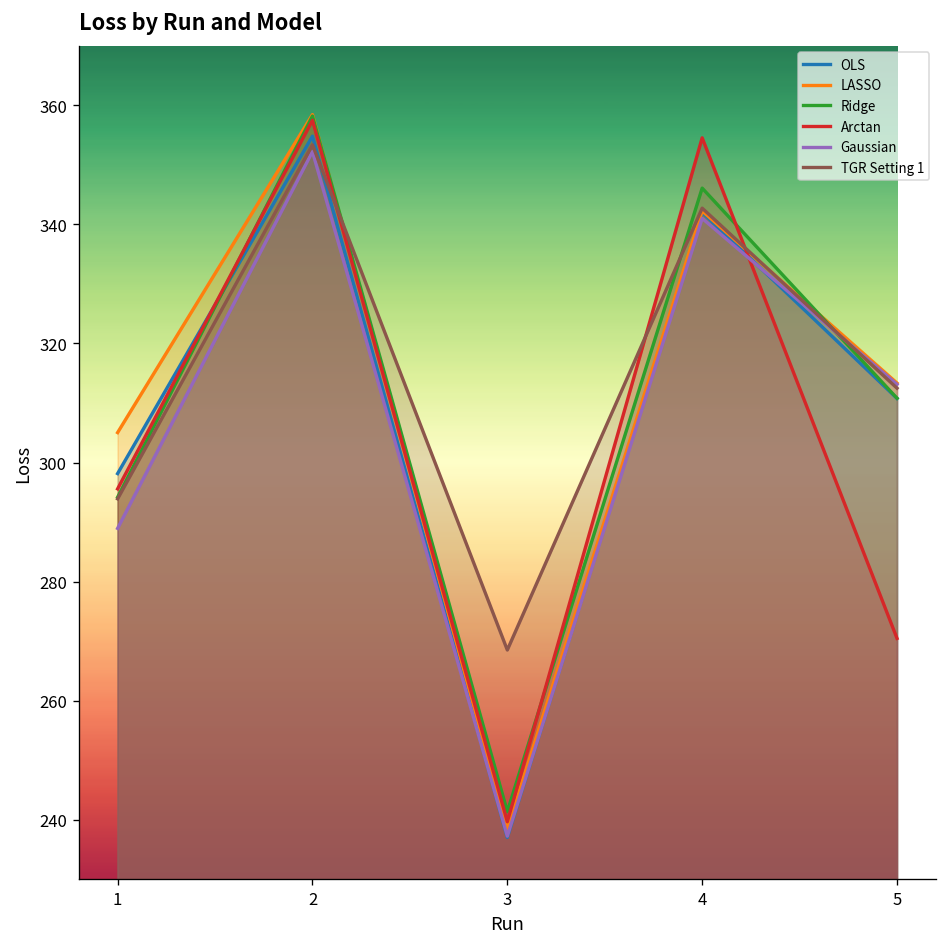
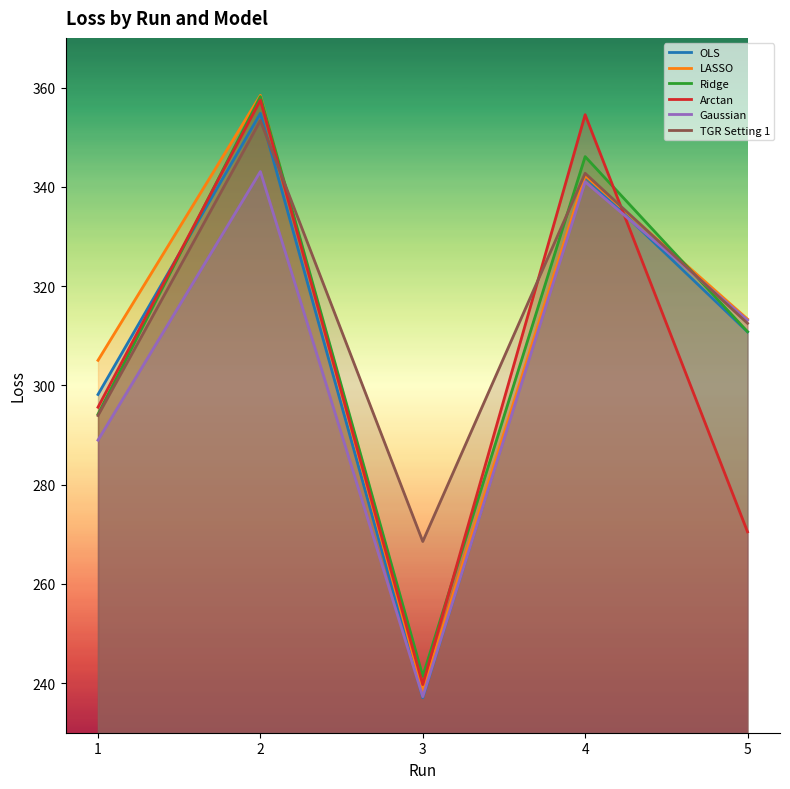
Gaussian, 2: 352 -> 343
